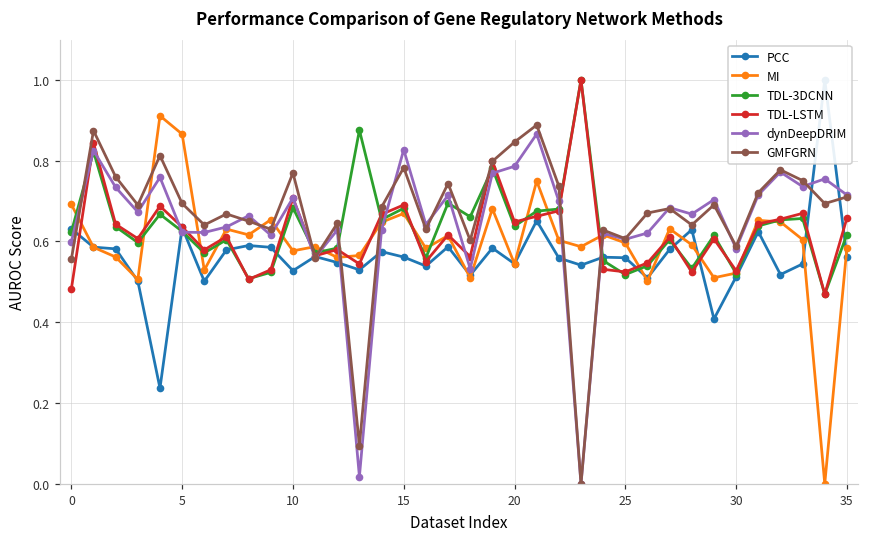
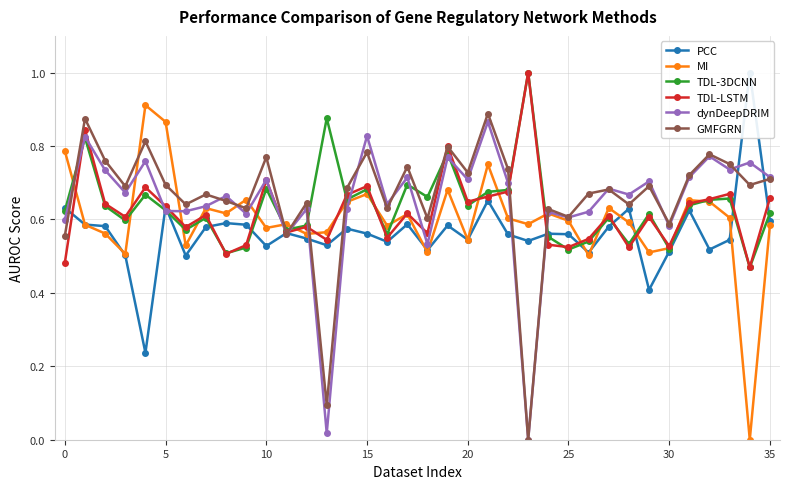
MI, 0: 0.69 -> 0.79
dynDeepDRIM, 20: 0.79 -> 0.71
GMFGRN, 20: 0.85 -> 0.73
PCC, 35: 0.56 -> 0.60
